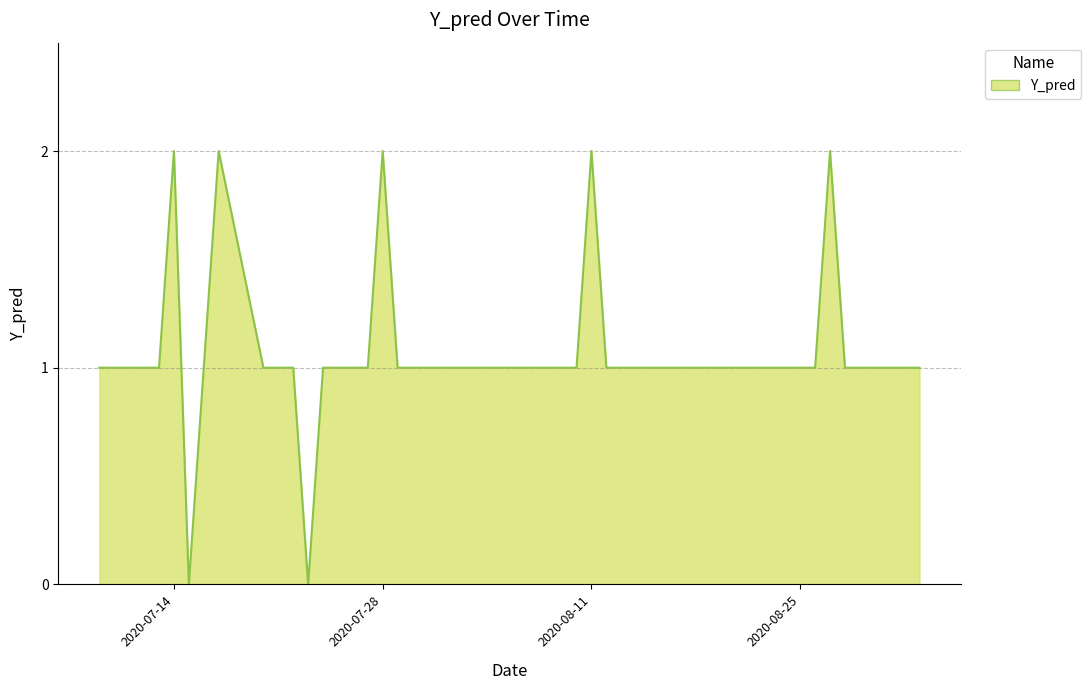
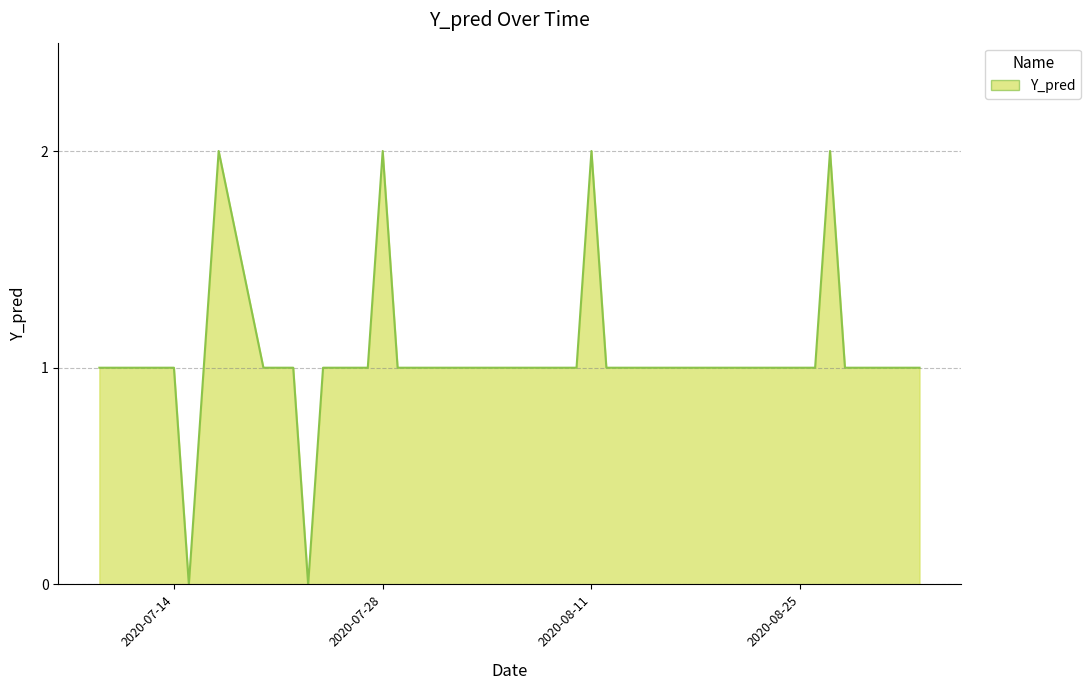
2020-07-14: 2 -> 1
